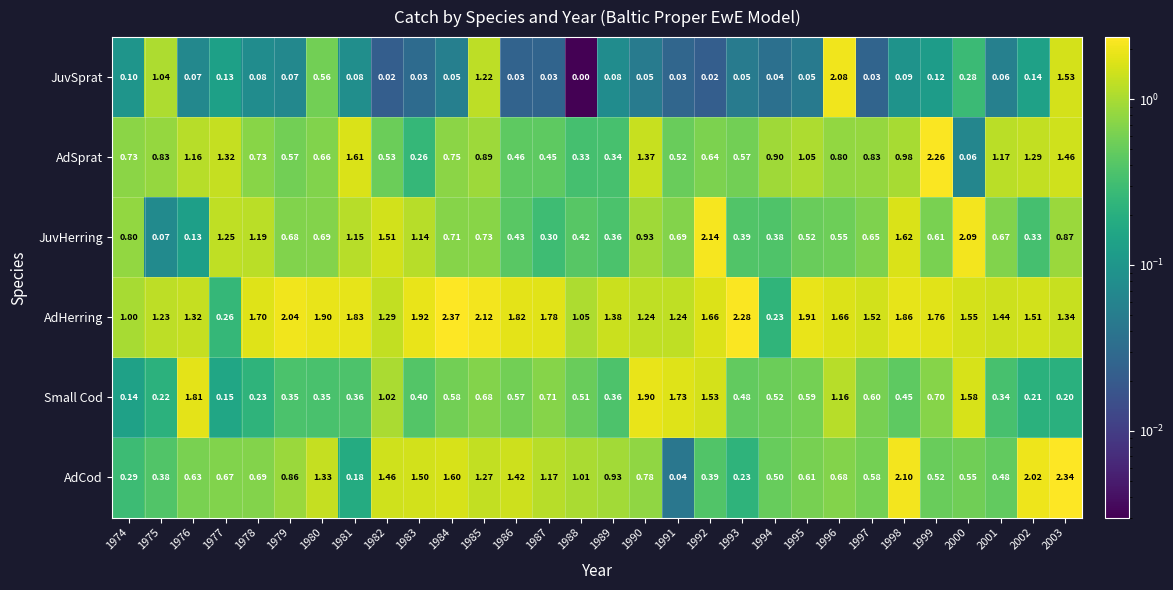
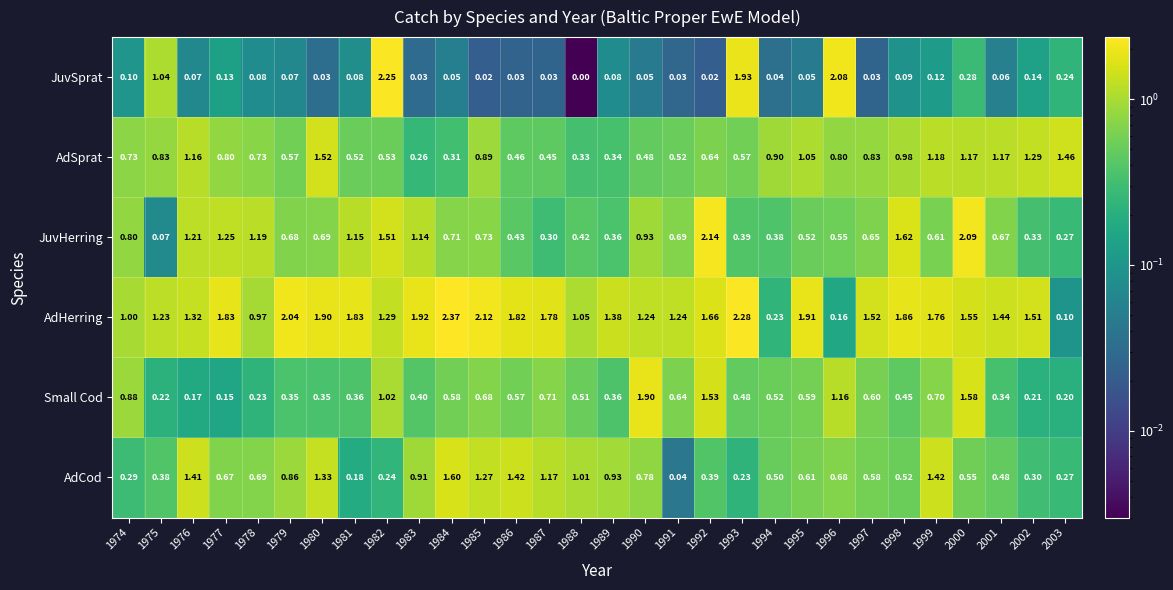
JuvSprat, 1980: 0.56 -> 0.03
JuvSprat, 1982: 0.02 -> 2.25
JuvSprat, 1985: 1.22 -> 0.02
JuvSprat, 1993: 0.05 -> 1.93
JuvSprat, 2003: 1.53 -> 0.24
AdSprat, 1977: 1.32 -> 0.80
AdSprat, 1980: 0.66 -> 1.52
AdSprat, 1981: 1.61 -> 0.52
AdSprat, 1984: 0.75 -> 0.31
AdSprat, 1990: 1.37 -> 0.48
AdSprat, 1999: 2.26 -> 1.18
AdSprat, 2000: 0.06 -> 1.17
JuvHerring, 1976: 0.13 -> 1.21
JuvHerring, 2003: 0.87 -> 0.27
AdHerring, 1977: 0.26 -> 1.83
AdHerring, 1978: 1.70 -> 0.97
AdHerring, 1996: 1.66 -> 0.16
AdHerring, 2003: 1.34 -> 0.10
Small Cod, 1974: 0.14 -> 0.88
Small Cod, 1976: 1.81 -> 0.17
Small Cod, 1991: 1.73 -> 0.64
AdCod, 1976: 0.63 -> 1.41
AdCod, 1982: 1.46 -> 0.24
AdCod, 1983: 1.50 -> 0.91
AdCod, 1998: 2.10 -> 0.52
AdCod, 1999: 0.52 -> 1.42
AdCod, 2002: 2.02 -> 0.30
AdCod, 2003: 2.34 -> 0.27
